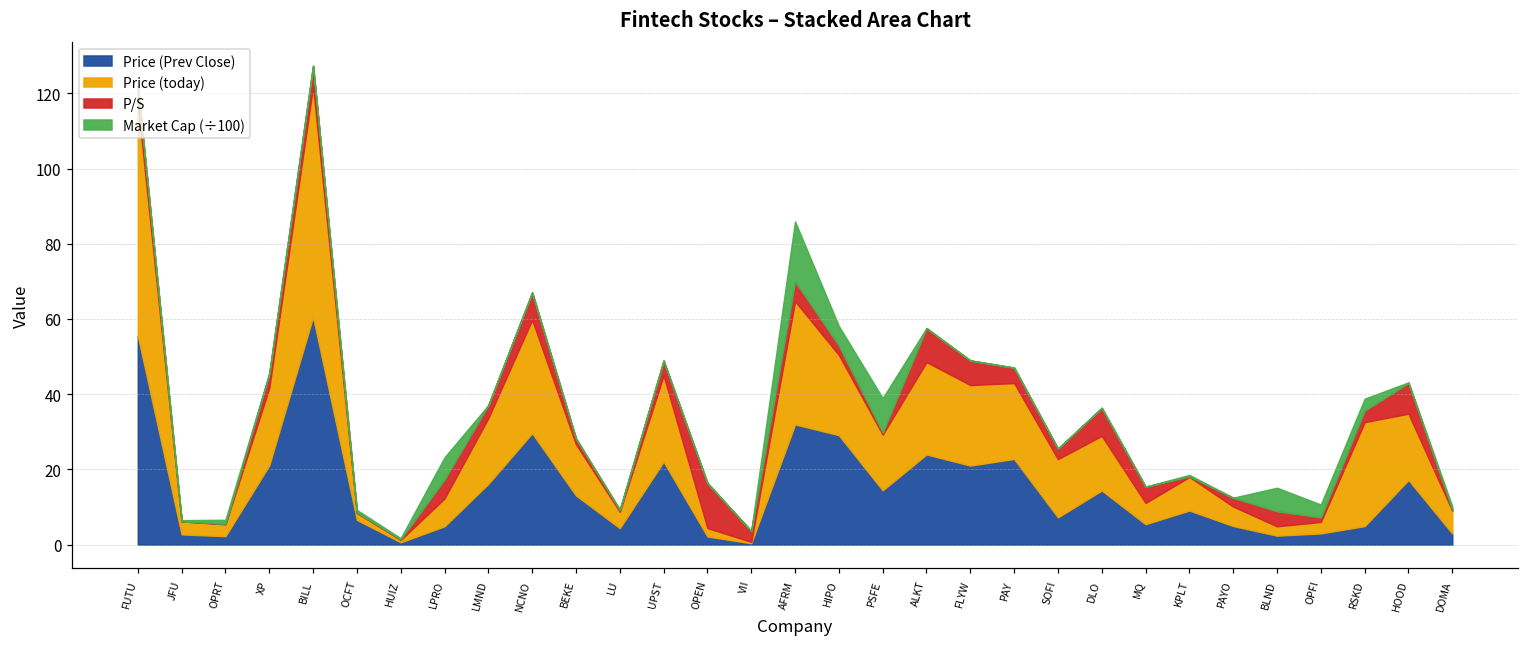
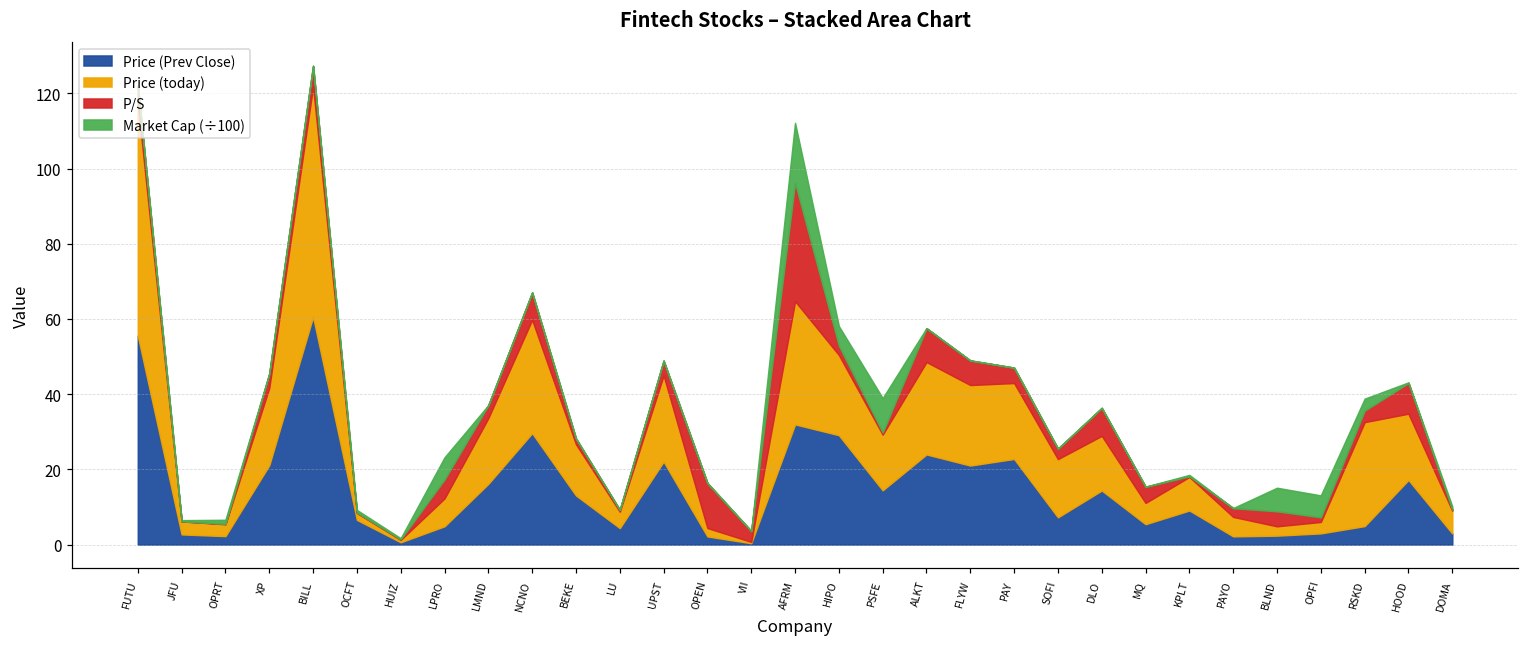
P/S, AFRM: 5 -> 31
Price (Prev Close), PAYO: 5 -> 2
Market Cap (÷100), OPFI: 3 -> 6
